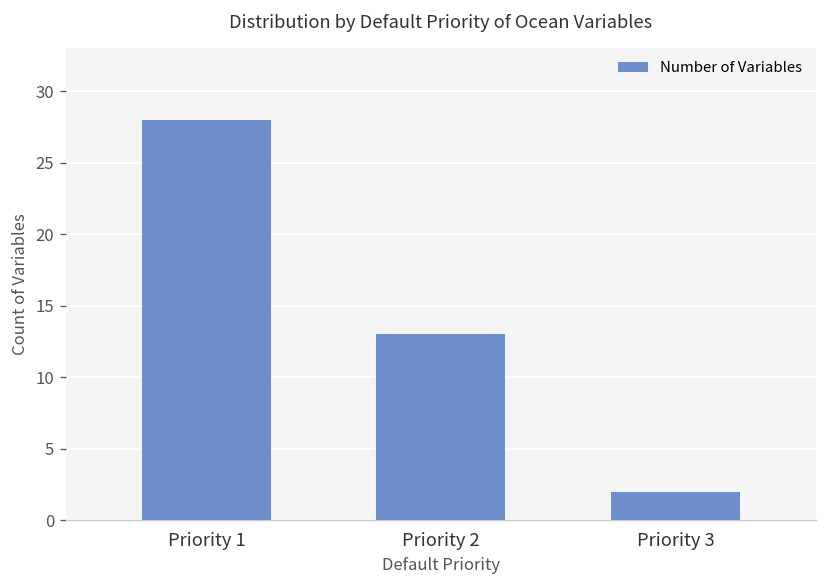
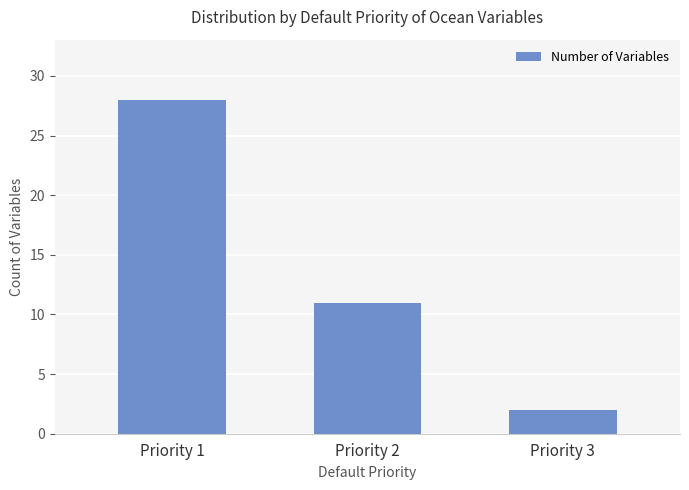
Priority 2: 13 -> 11
